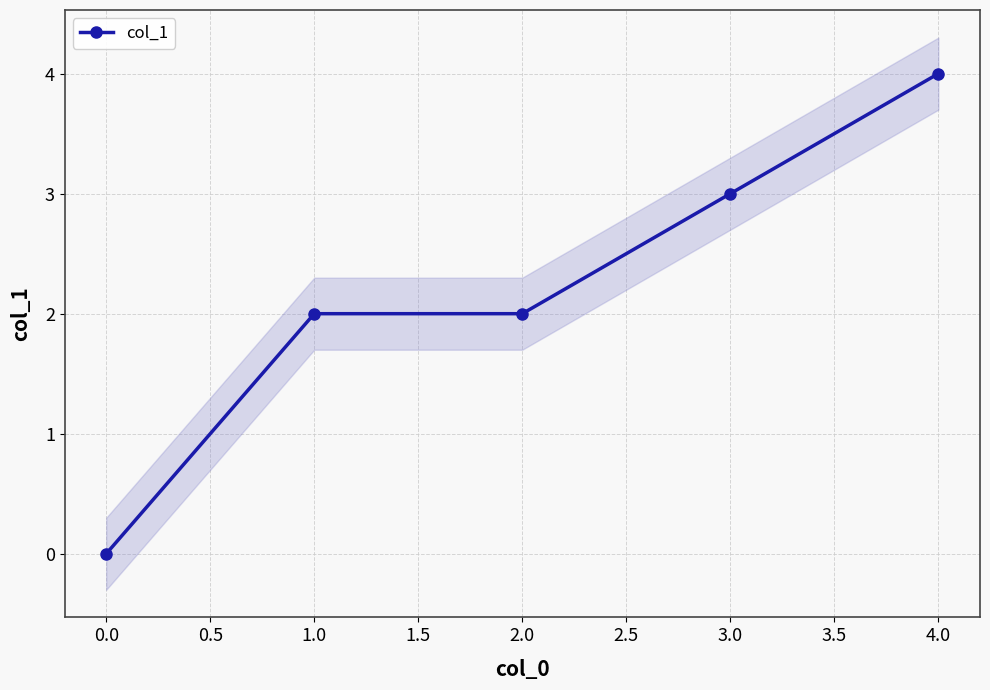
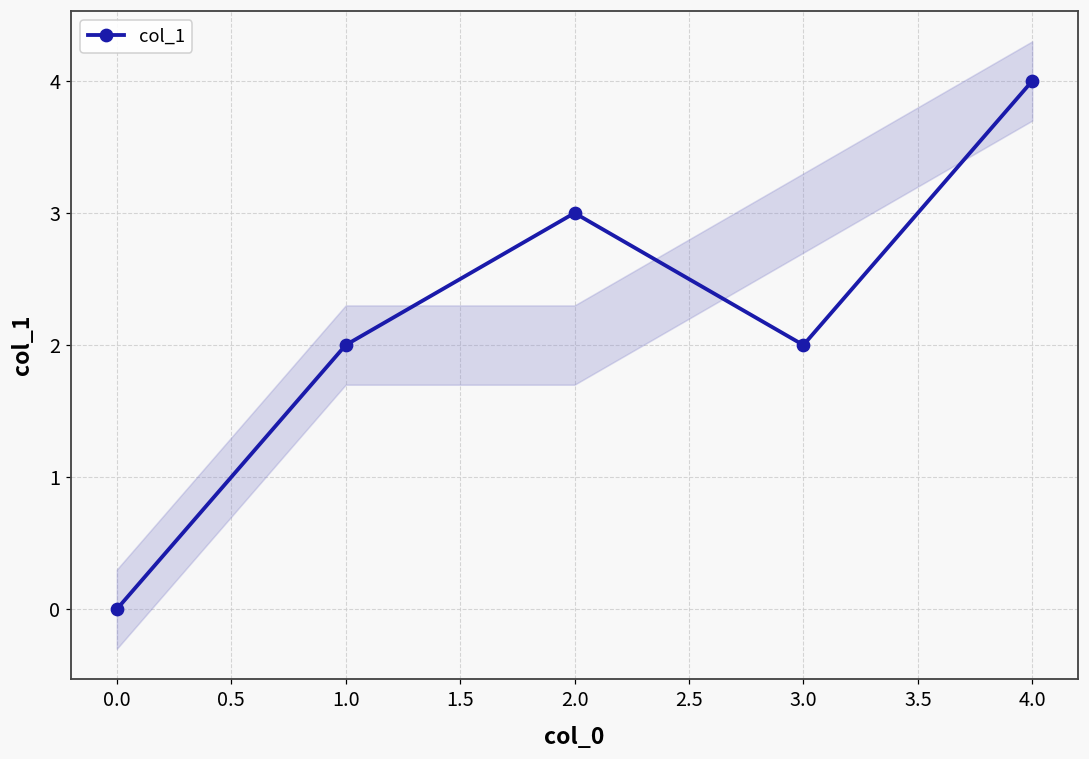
col_1, 2.0: 2 -> 3
col_1, 3.0: 3 -> 2
